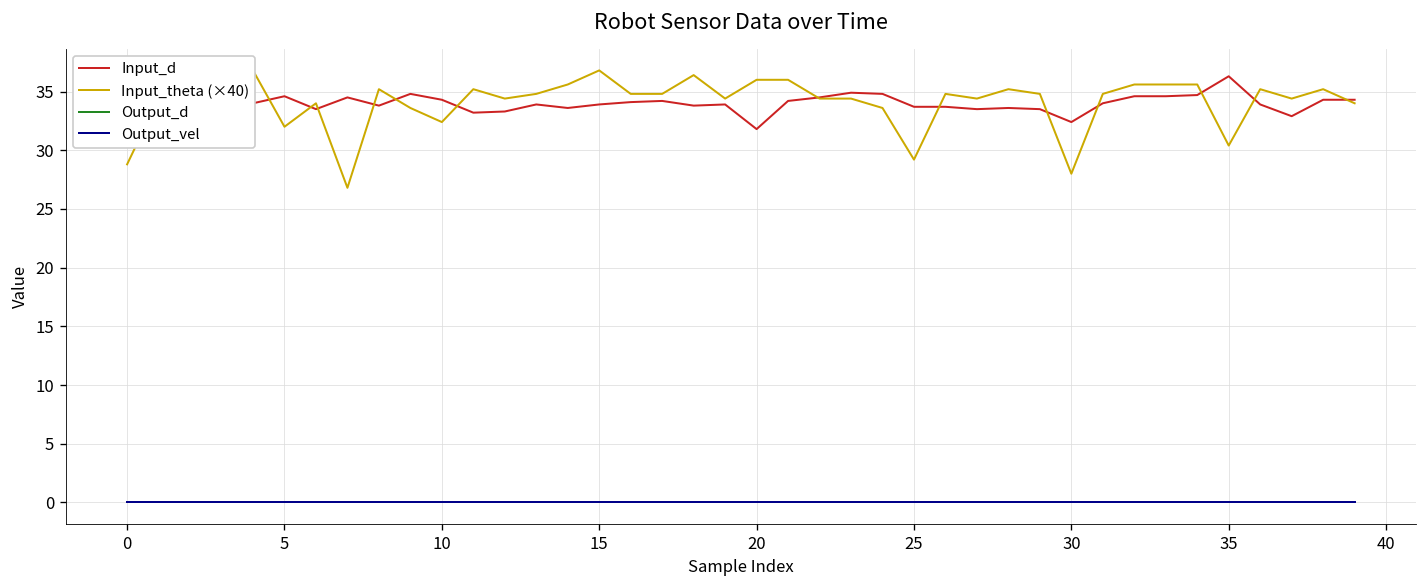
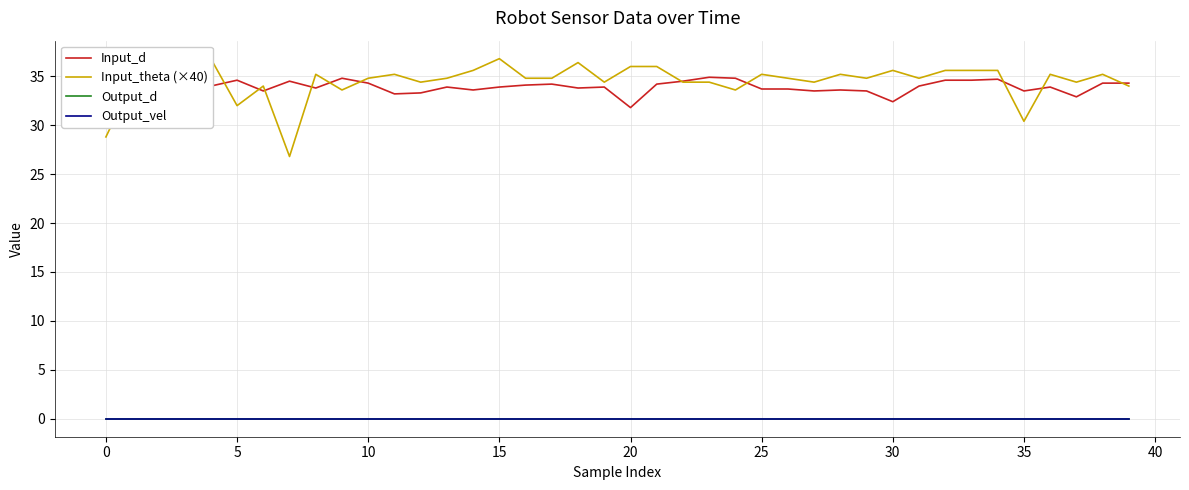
Input_theta (×40), 10: 32 -> 35
Input_theta (×40), 25: 29 -> 35
Input_theta (×40), 30: 28 -> 36
Input_d, 35: 36 -> 34
